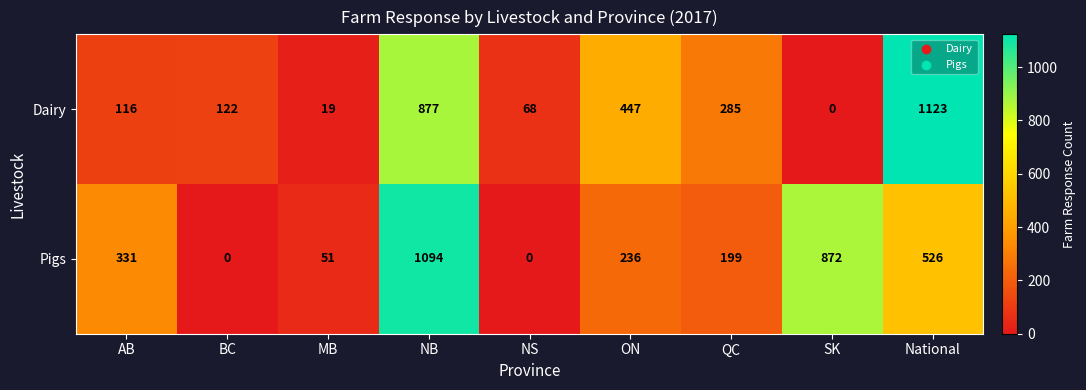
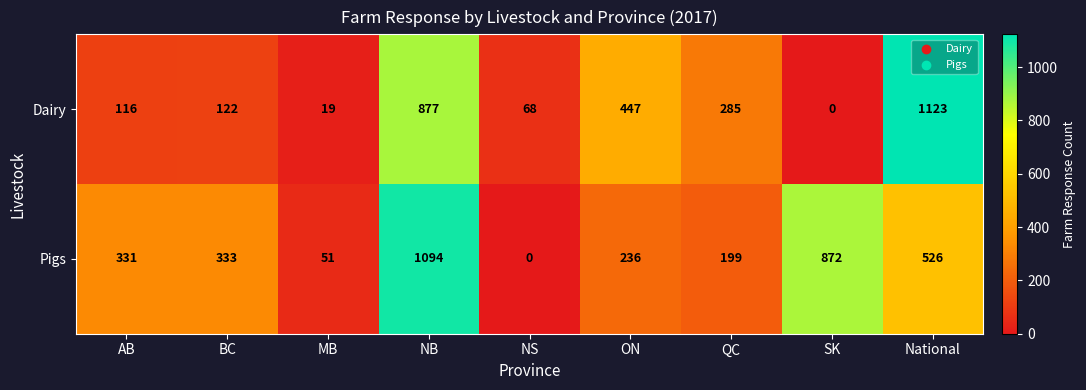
Pigs, BC: 0 -> 333
